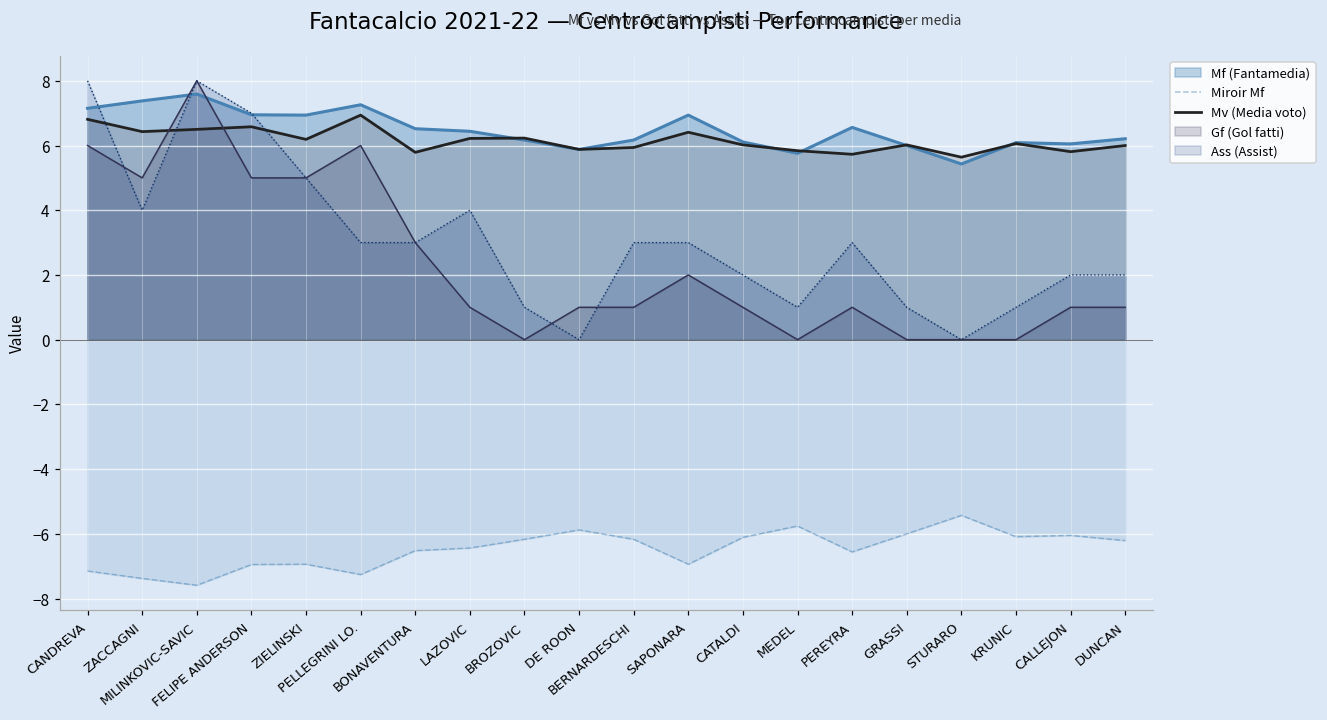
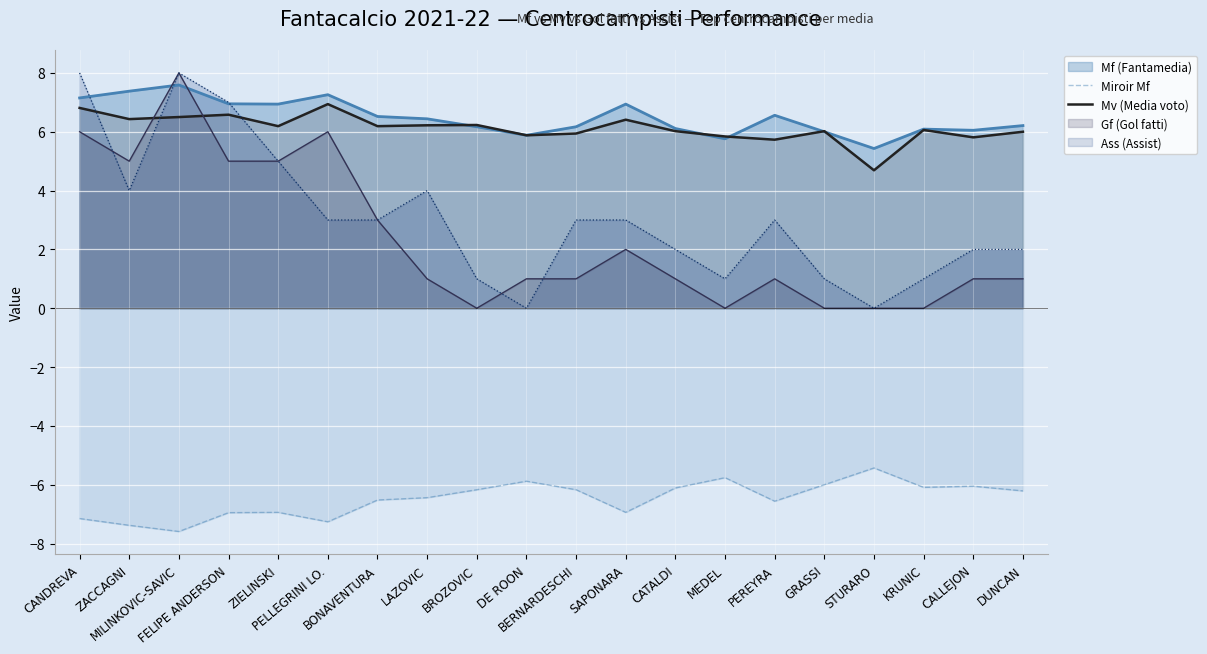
Mv (Media voto), BONAVENTURA: 5.8 -> 6.2
Mv (Media voto), STURARO: 5.6 -> 4.7
